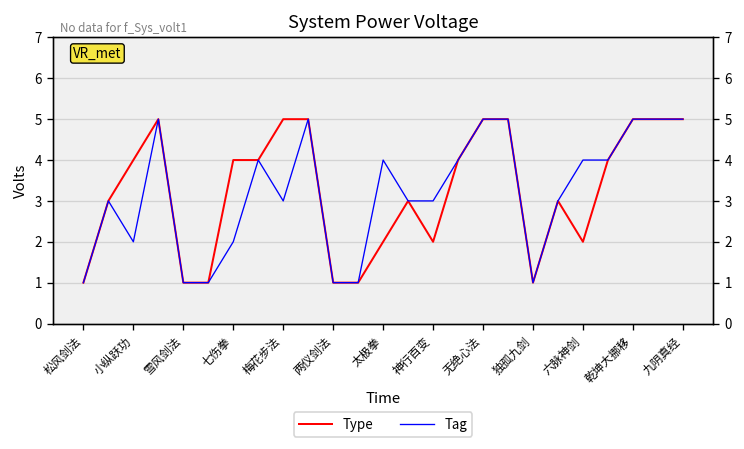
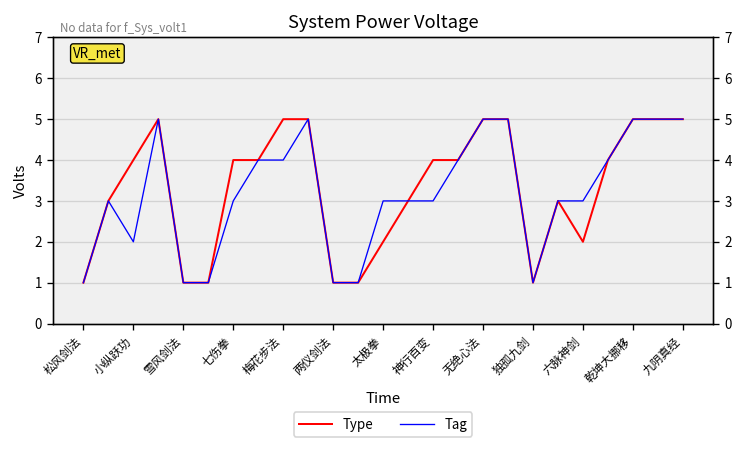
Type, 神行百变: 2 -> 4
Tag, 七伤拳: 2 -> 3
Tag, 梅花步法: 3 -> 4
Tag, 太极拳: 4 -> 3
Tag, 六脉神剑: 4 -> 3
